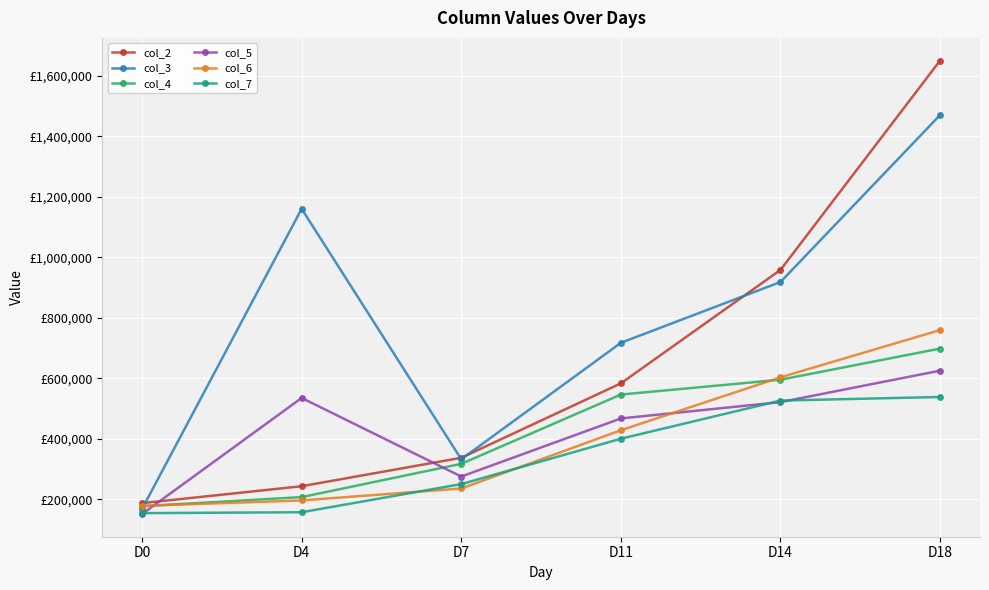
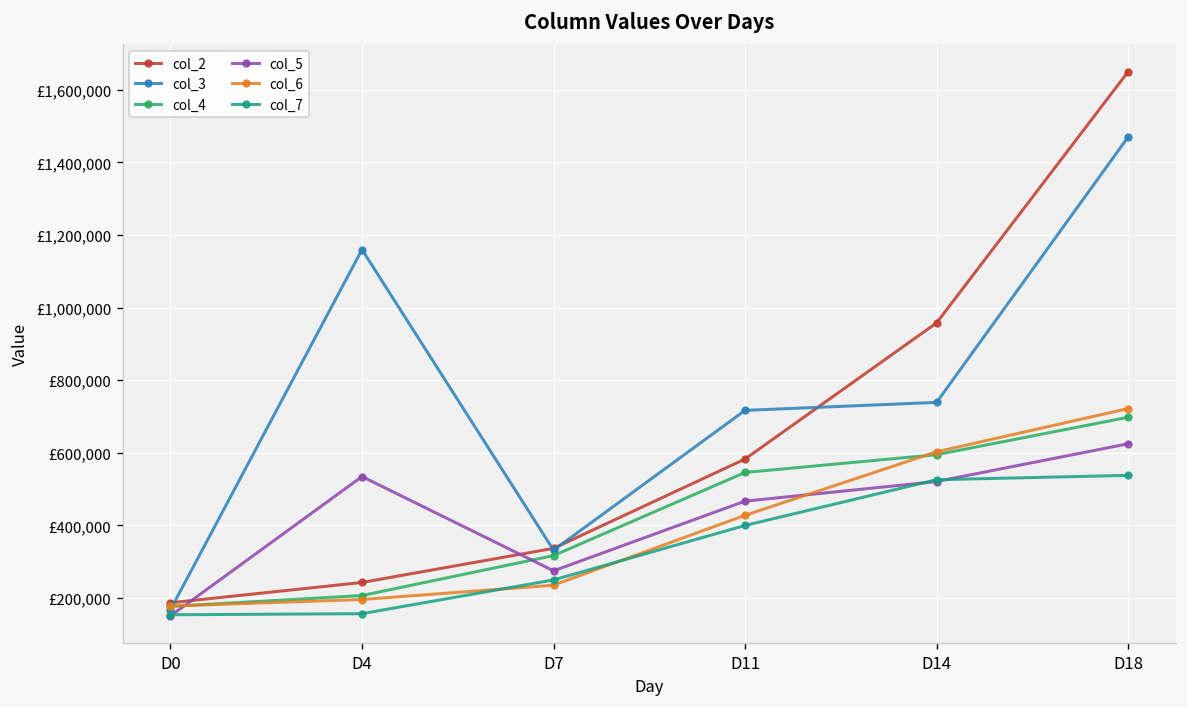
col_3, D14: £920,000 -> £740,000
col_6, D18: £760,000 -> £720,000
